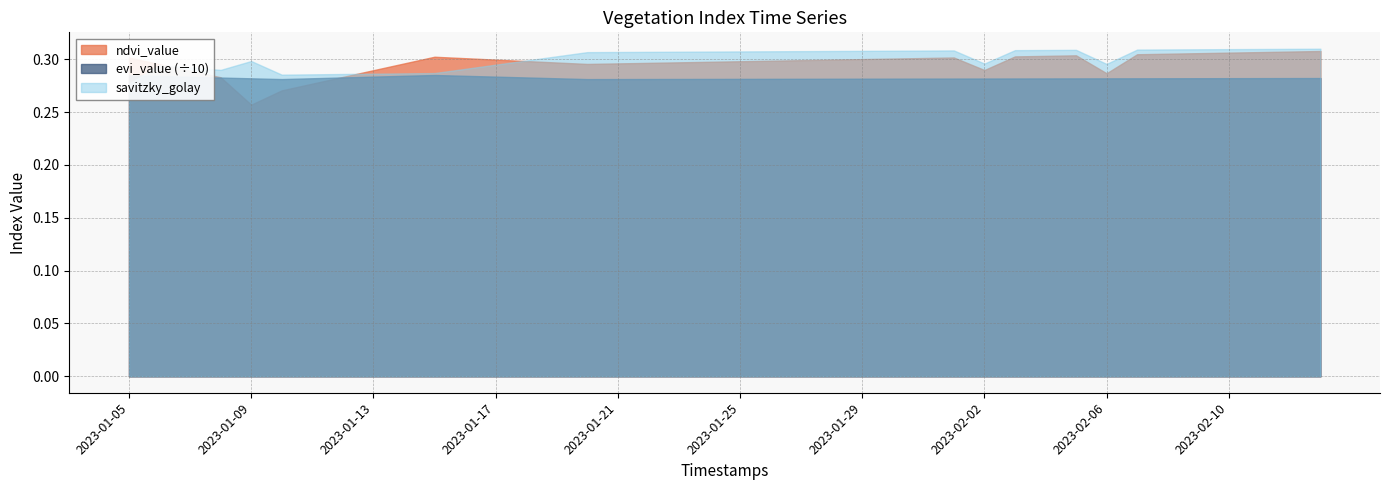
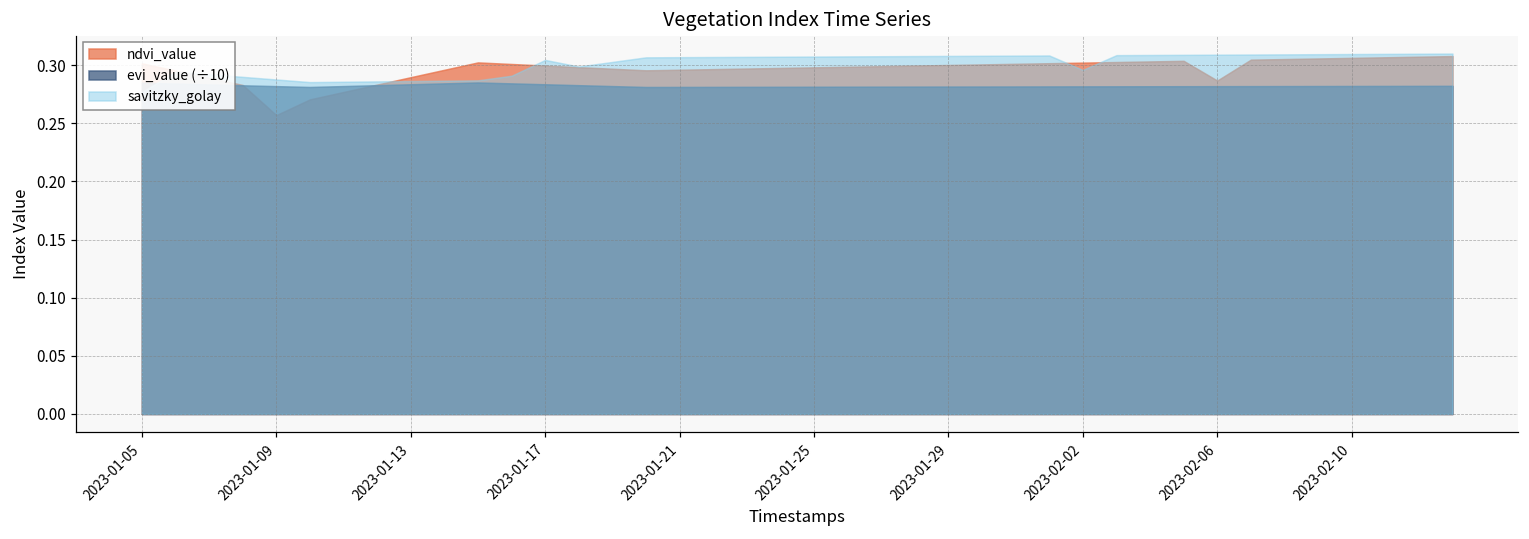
savitzky_golay, 2023-01-09: 0.298 -> 0.288
savitzky_golay, 2023-01-17: 0.295 -> 0.304
ndvi_value, 2023-02-02: 0.290 -> 0.302
savitzky_golay, 2023-02-06: 0.296 -> 0.309
